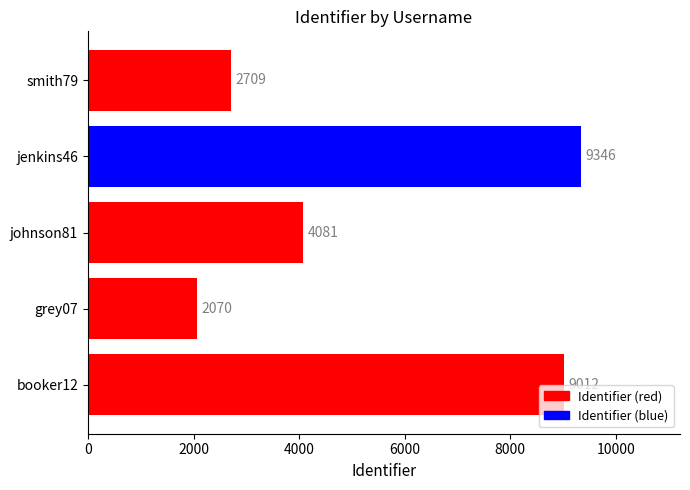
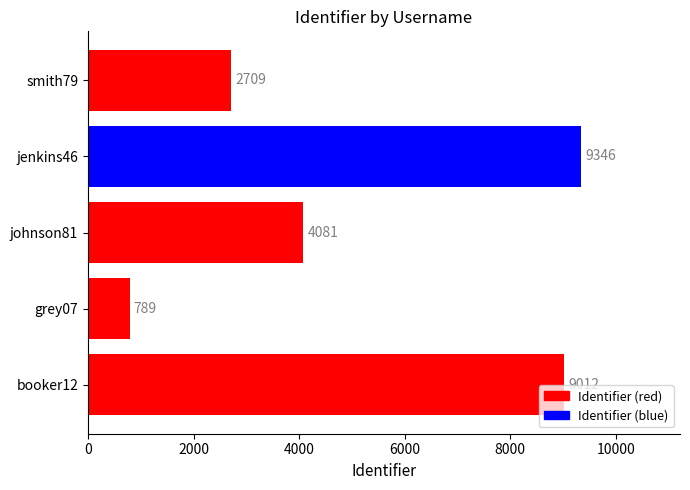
grey07: 2070 -> 789
